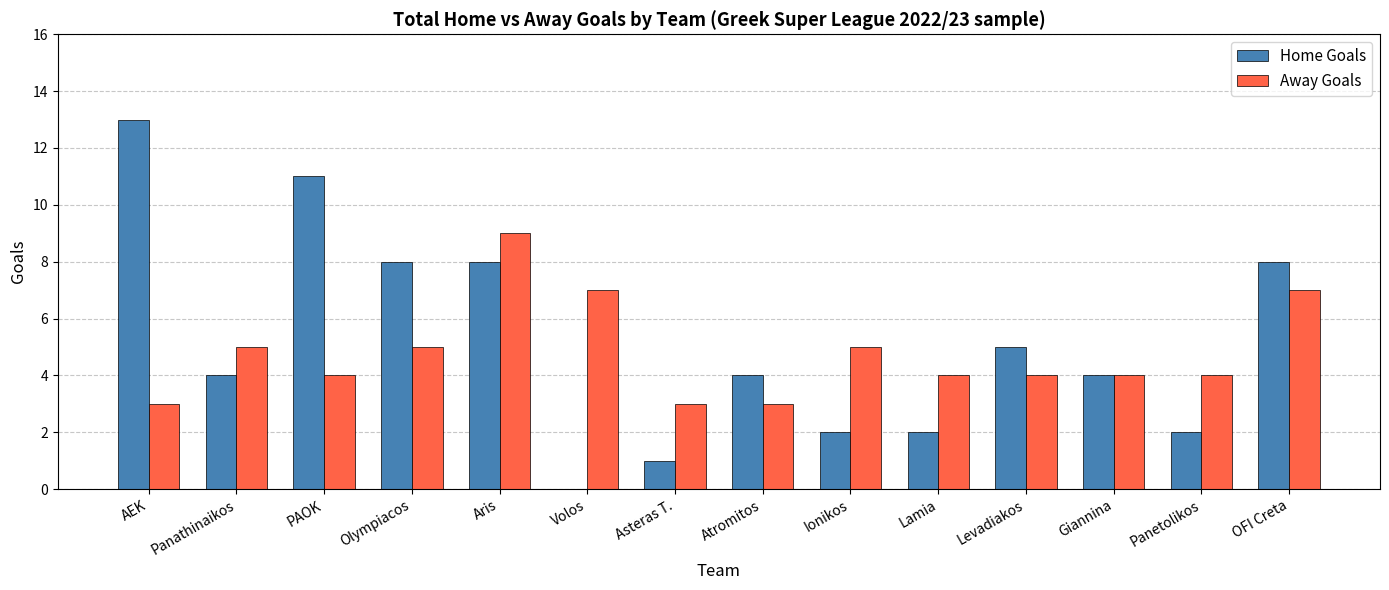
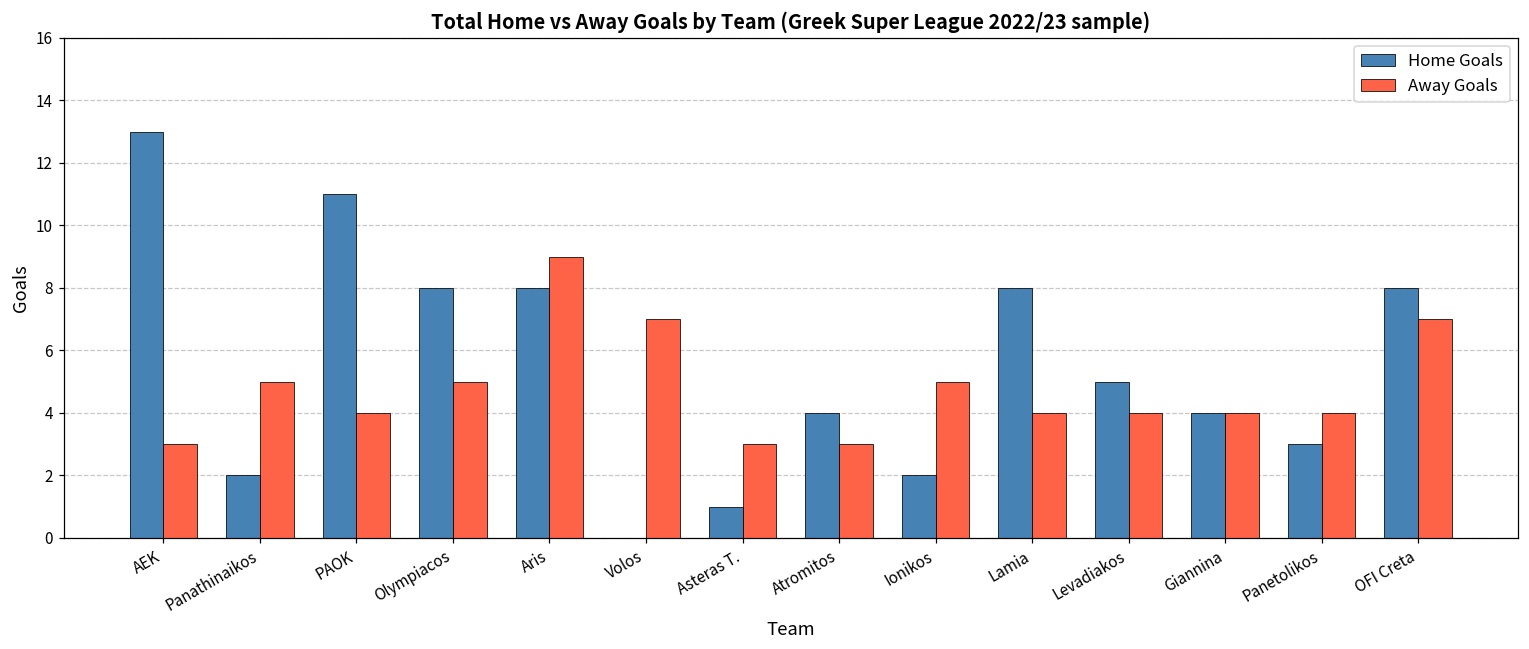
Home Goals, Panathinaikos: 4 -> 2
Home Goals, Lamia: 2 -> 8
Home Goals, Panetolikos: 2 -> 3
